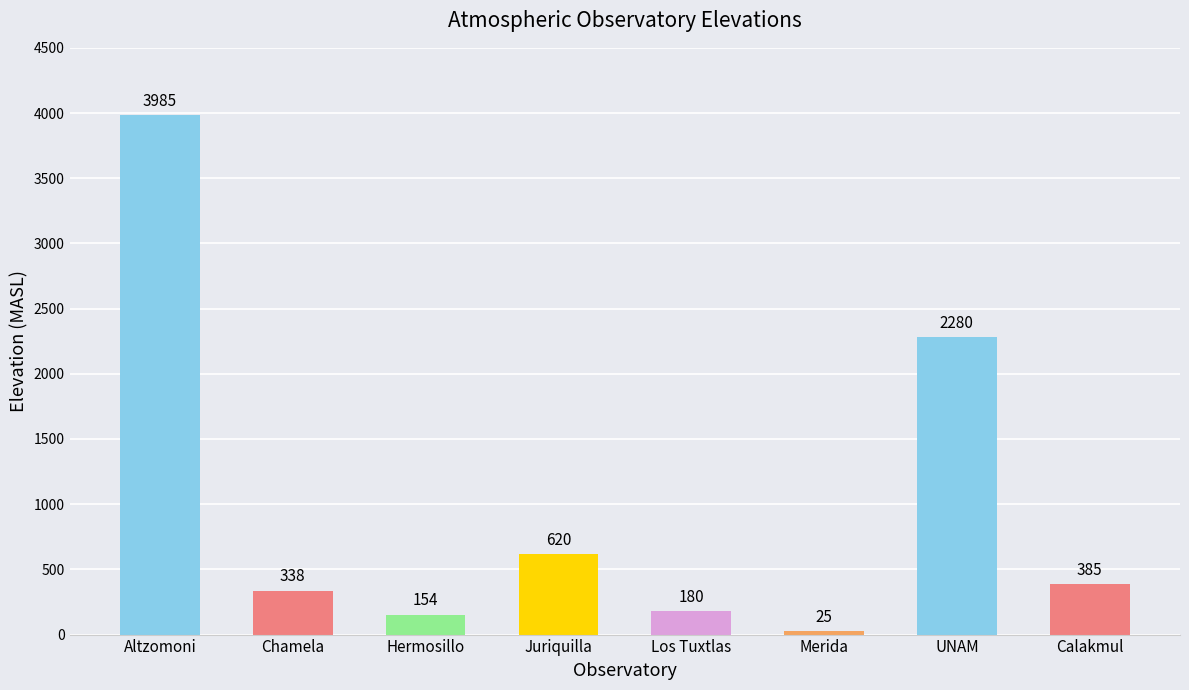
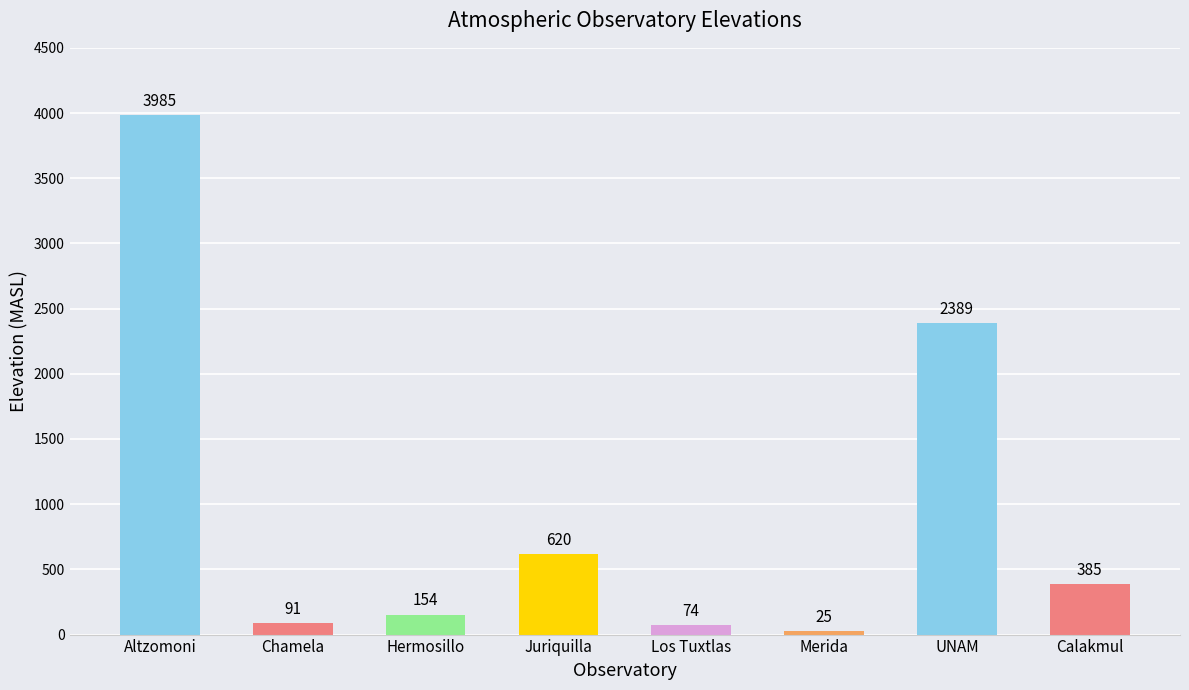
Chamela: 338 -> 91
Los Tuxtlas: 180 -> 74
UNAM: 2280 -> 2389
